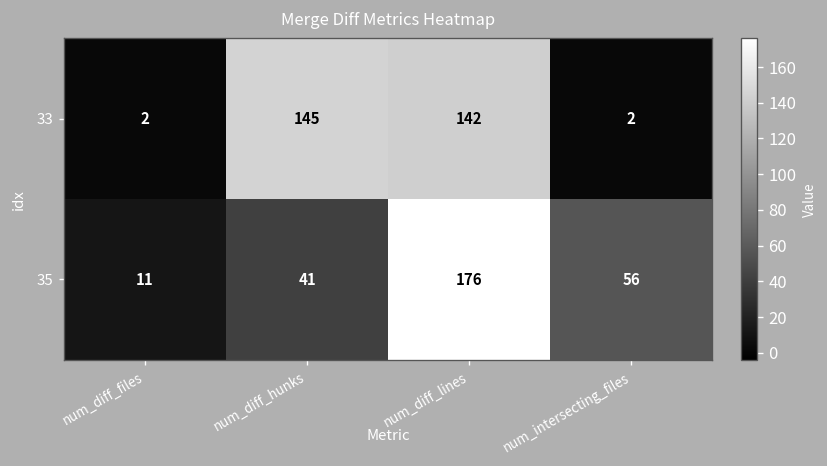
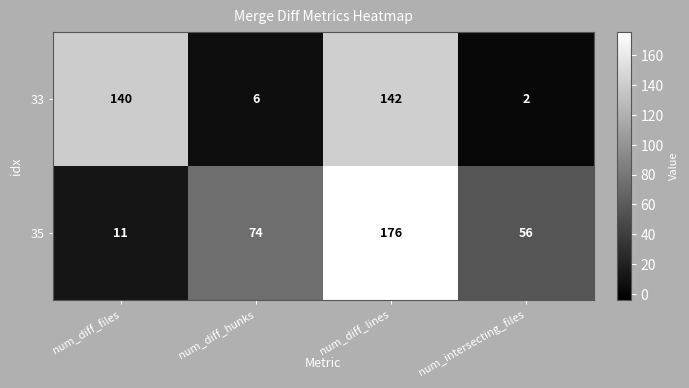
33, num_diff_files: 2 -> 140
33, num_diff_hunks: 145 -> 6
35, num_diff_hunks: 41 -> 74
